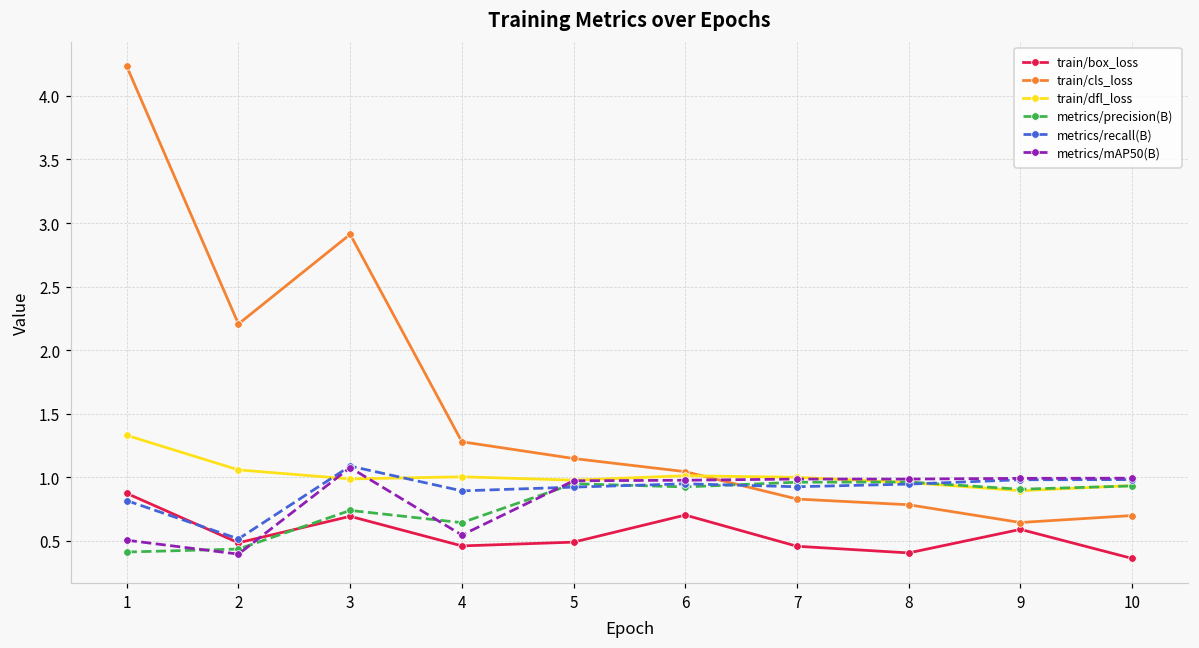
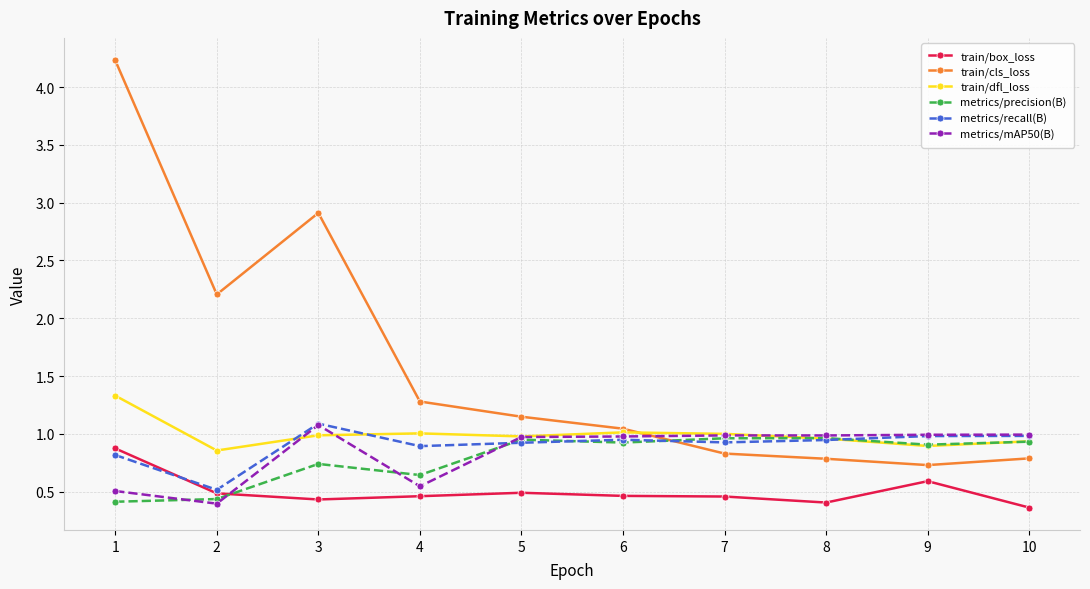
train/dfl_loss, 2: 1.06 -> 0.86
train/box_loss, 3: 0.69 -> 0.43
train/box_loss, 6: 0.70 -> 0.46
train/cls_loss, 9: 0.64 -> 0.73
train/cls_loss, 10: 0.70 -> 0.79
